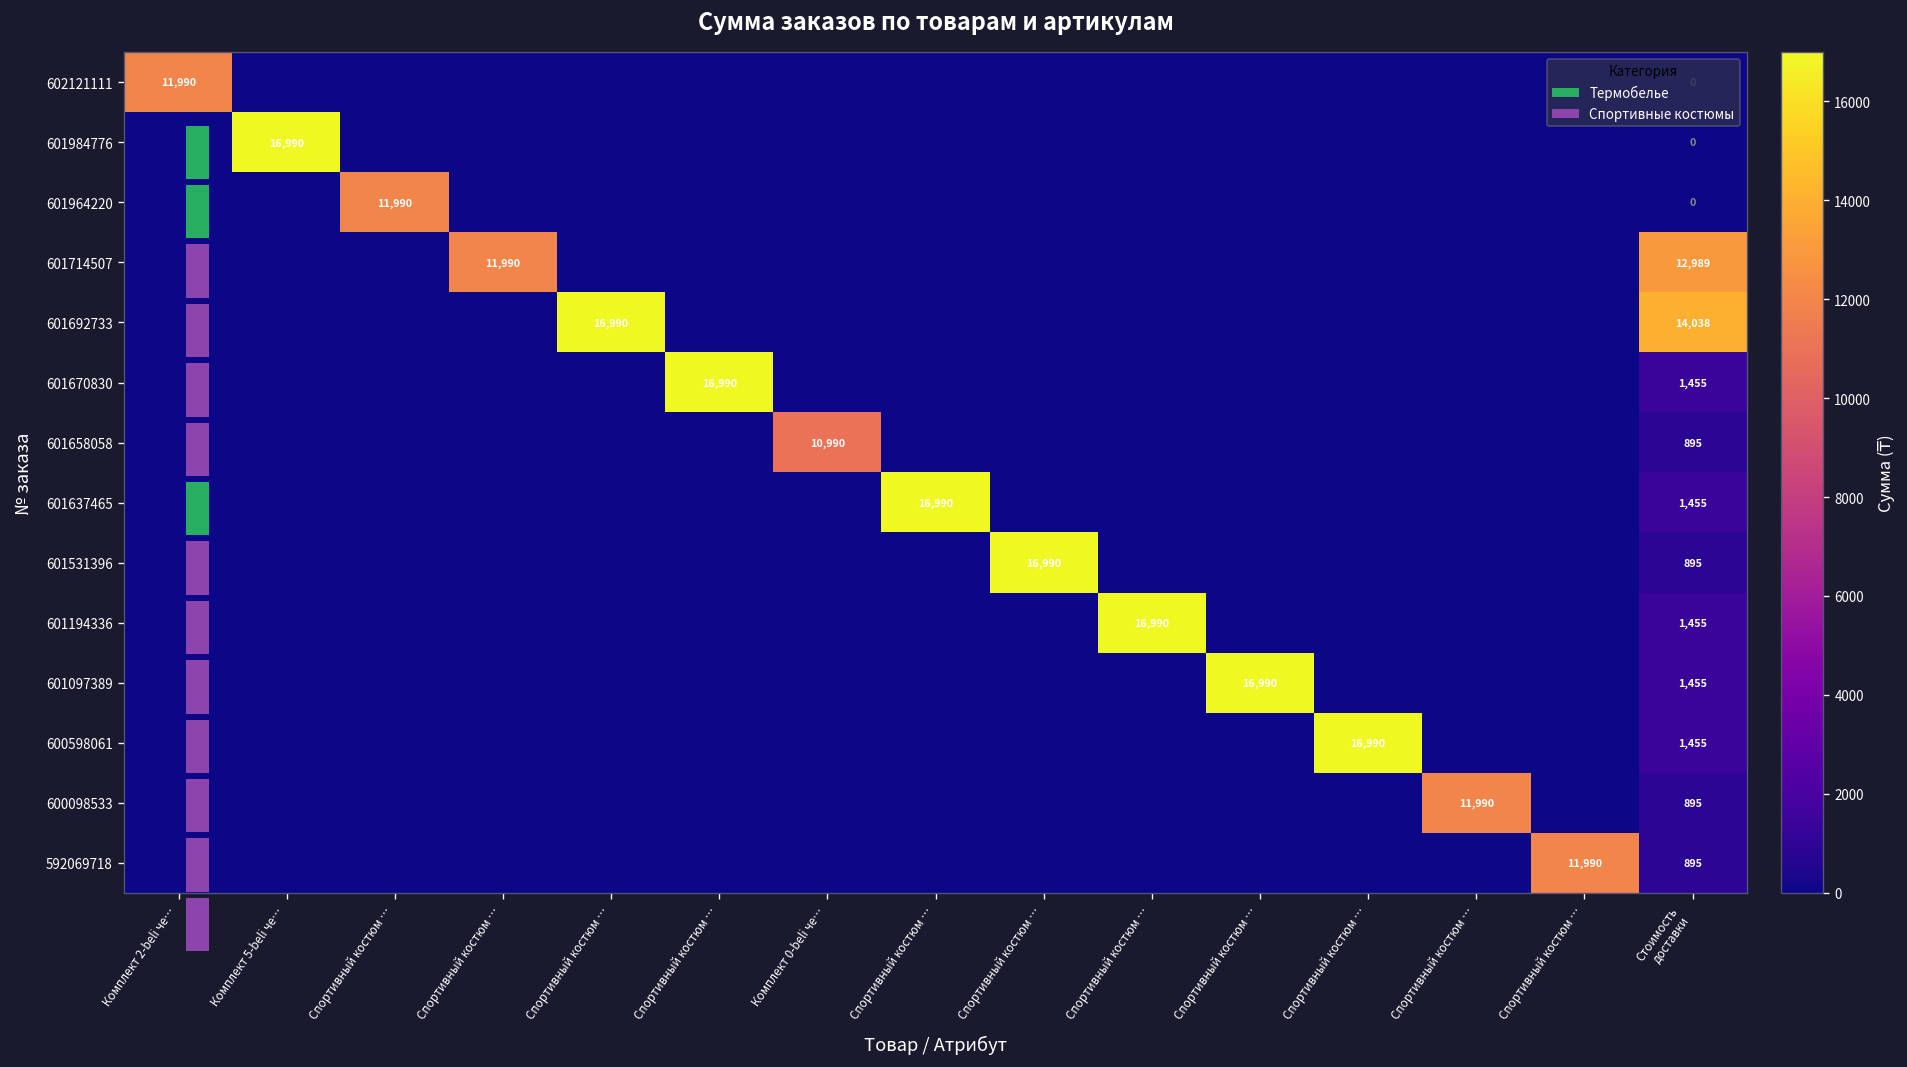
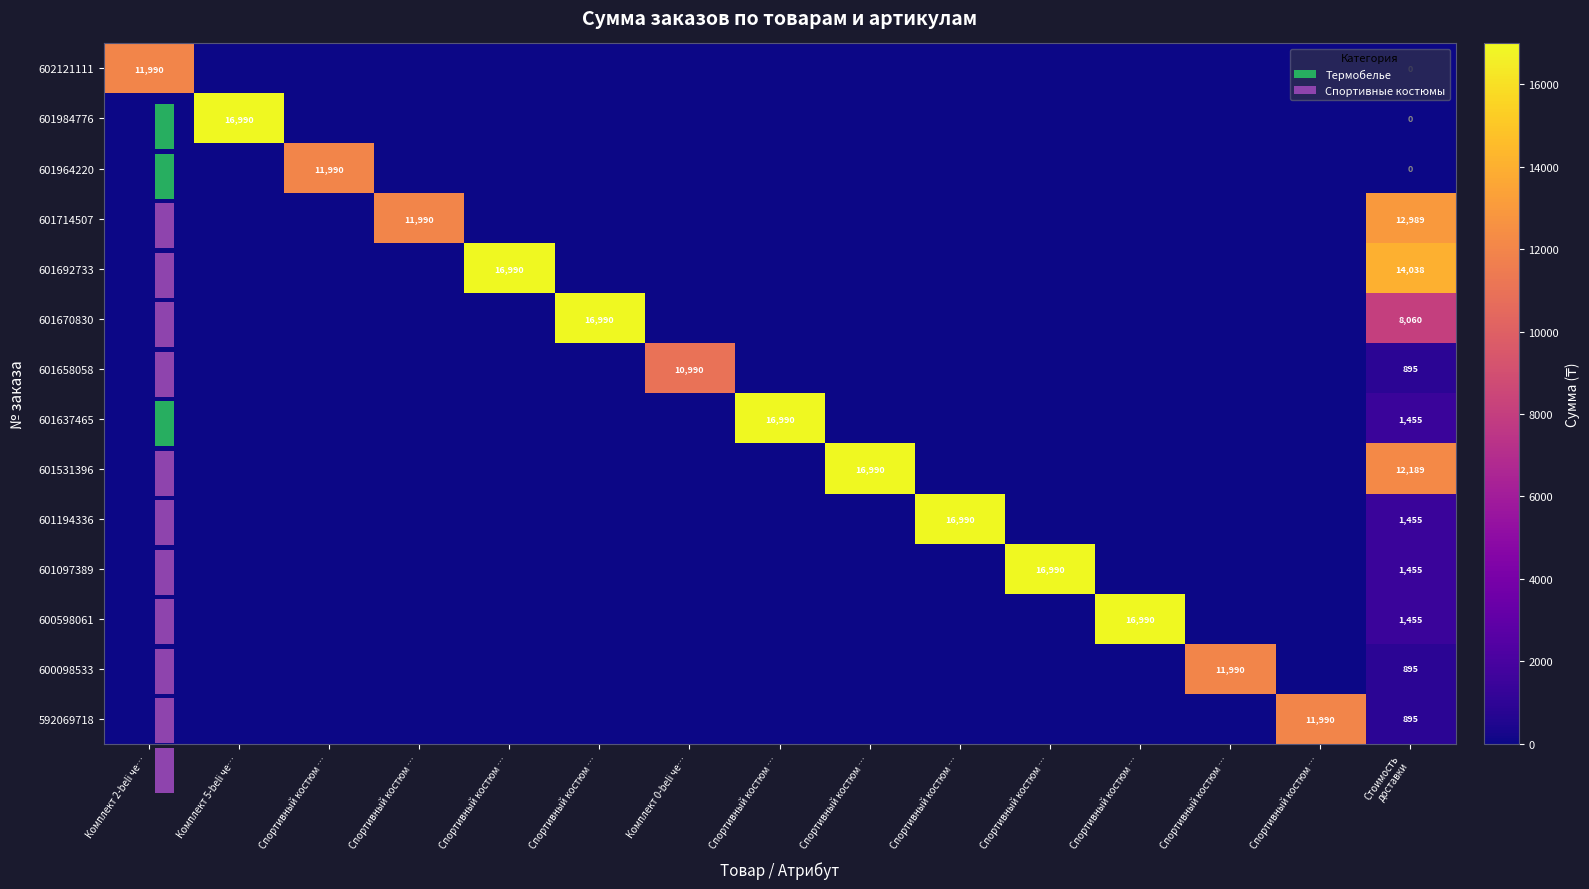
Сумма заказов по товарам и артикулам, 601670830, Стоимость доставки: 1,455 -> 8,060
Сумма заказов по товарам и артикулам, 601531396, Стоимость доставки: 895 -> 12,189
